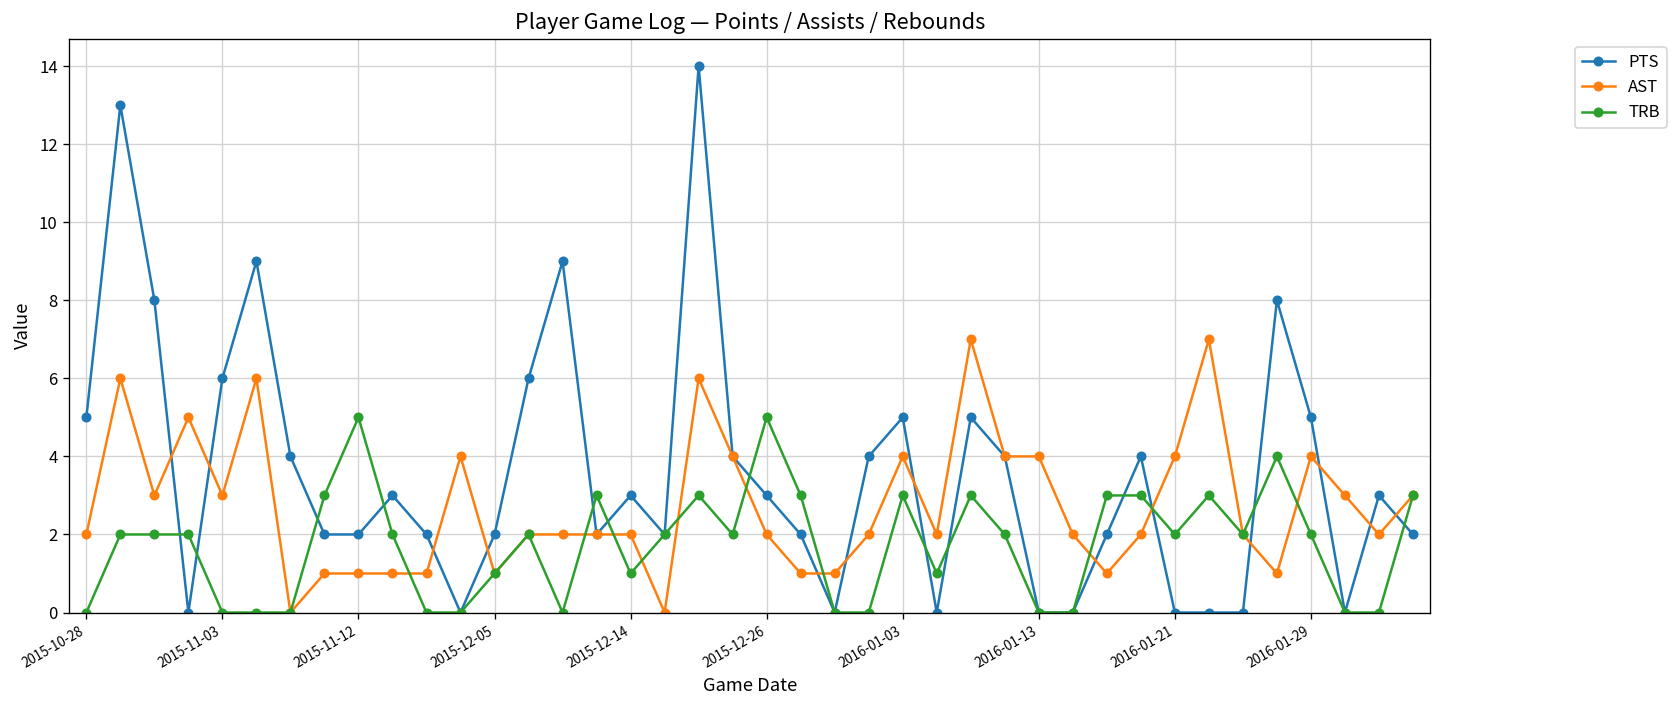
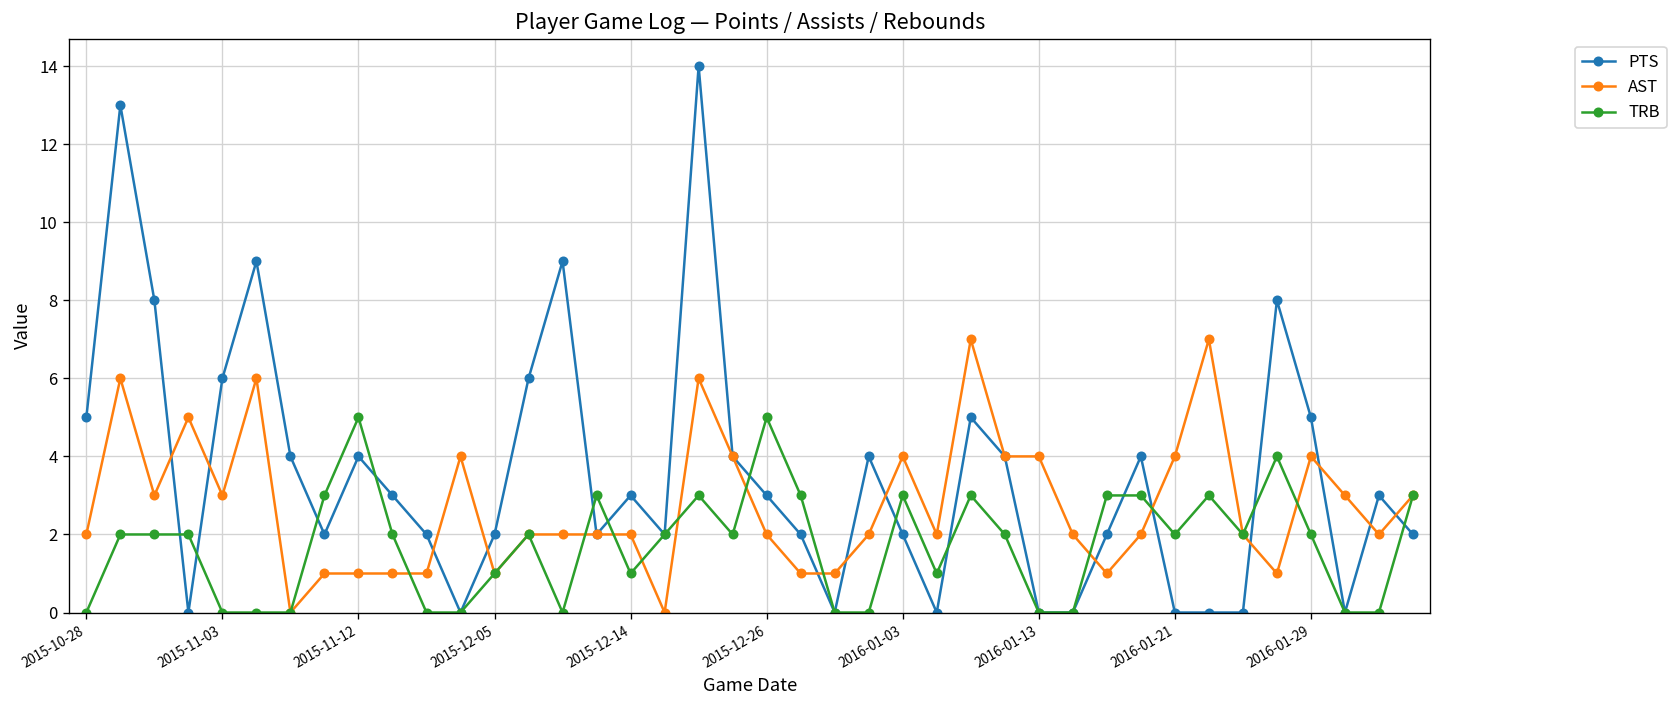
PTS, 2015-11-12: 2 -> 4
PTS, 2016-01-03: 5 -> 2
